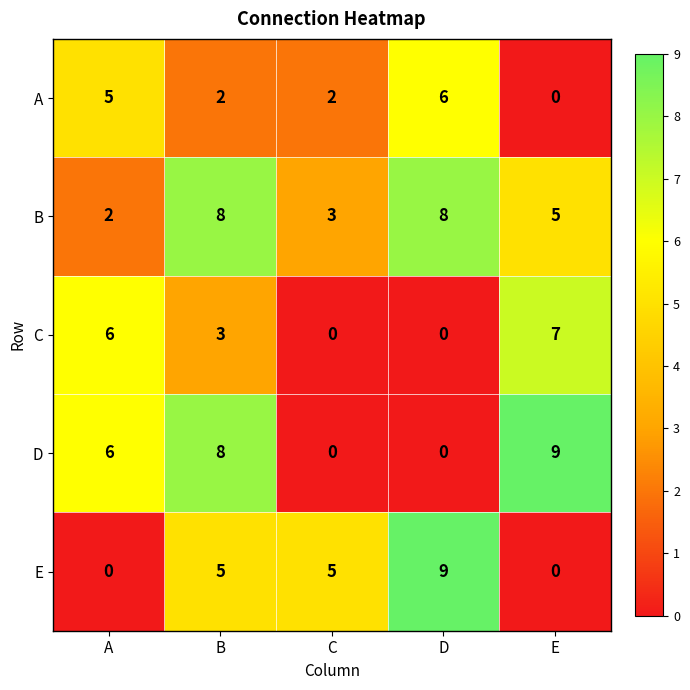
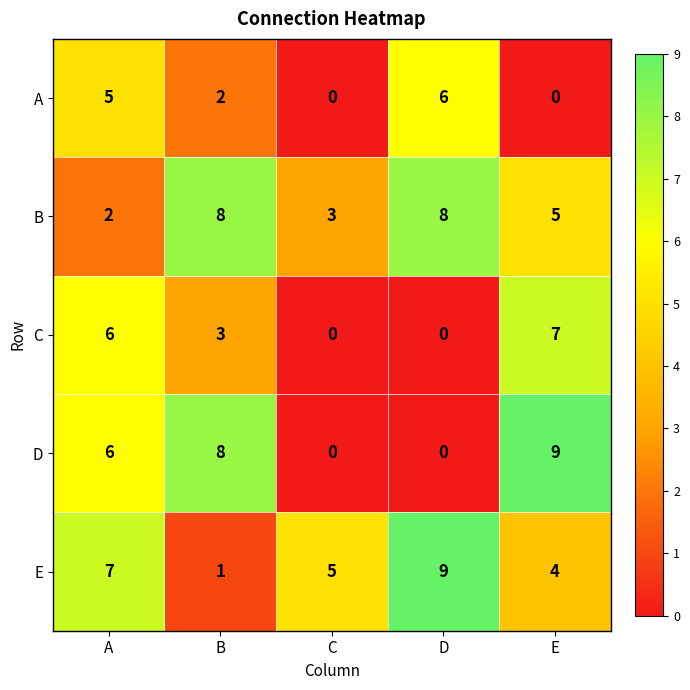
A, C: 2 -> 0
E, A: 0 -> 7
E, B: 5 -> 1
E, E: 0 -> 4
